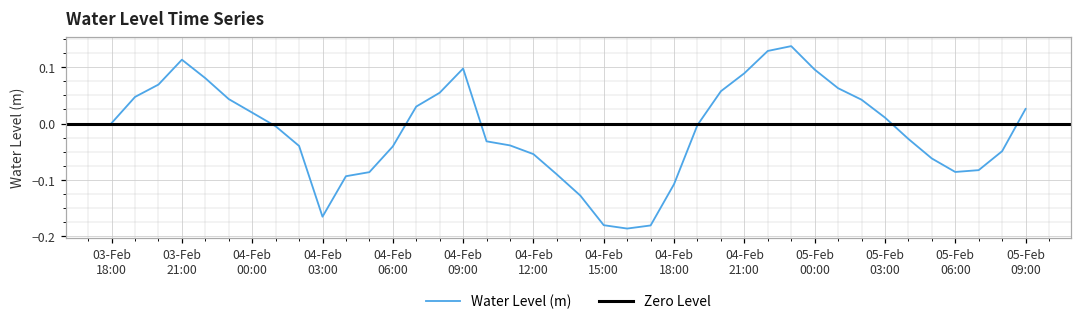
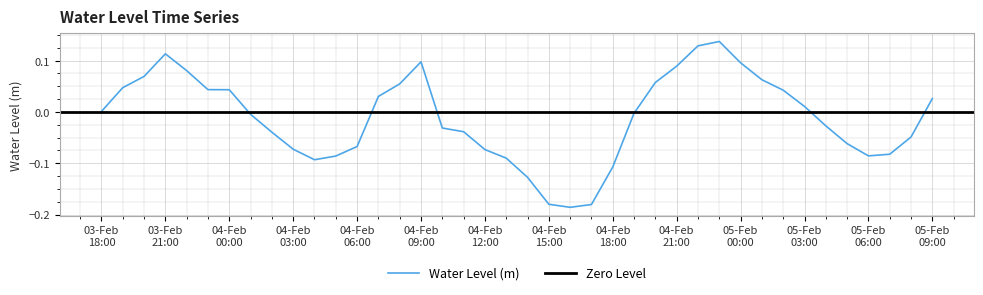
04-Feb 00:00: 0.02 -> 0.04
04-Feb 03:00: -0.16 -> -0.07
04-Feb 06:00: -0.04 -> -0.07
04-Feb 12:00: -0.05 -> -0.07
